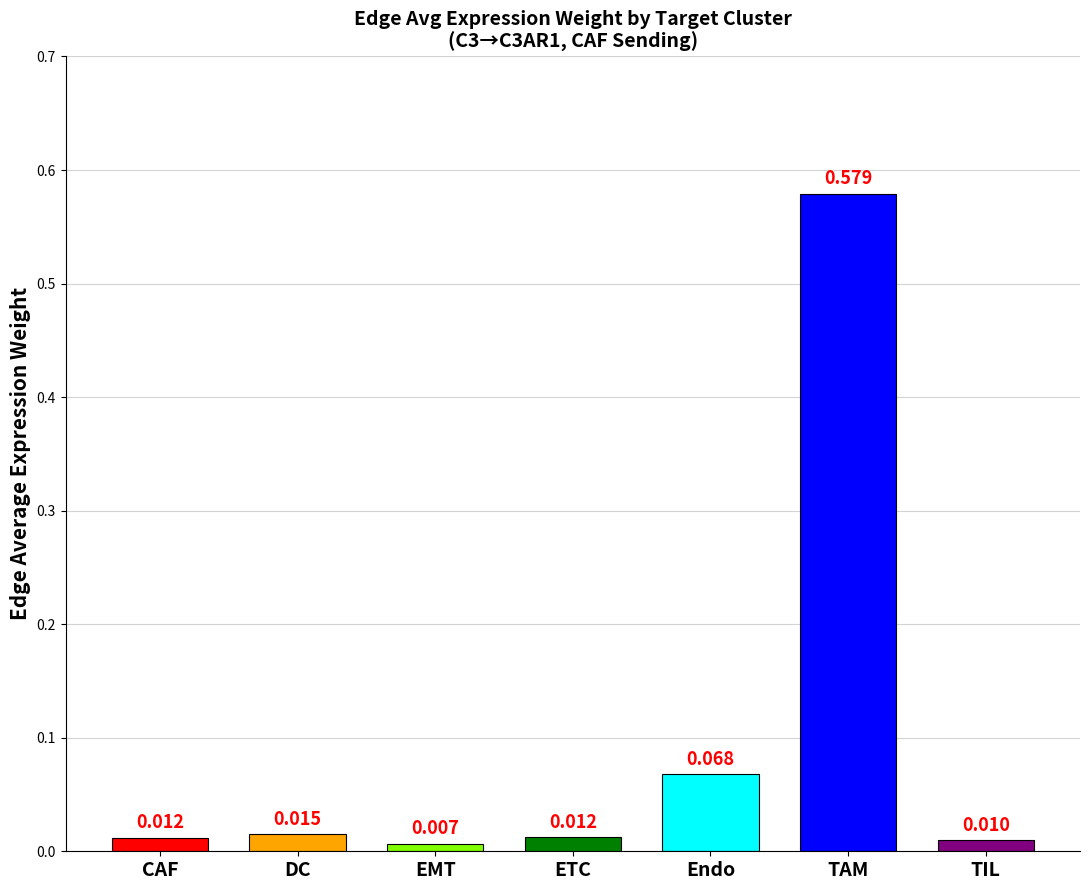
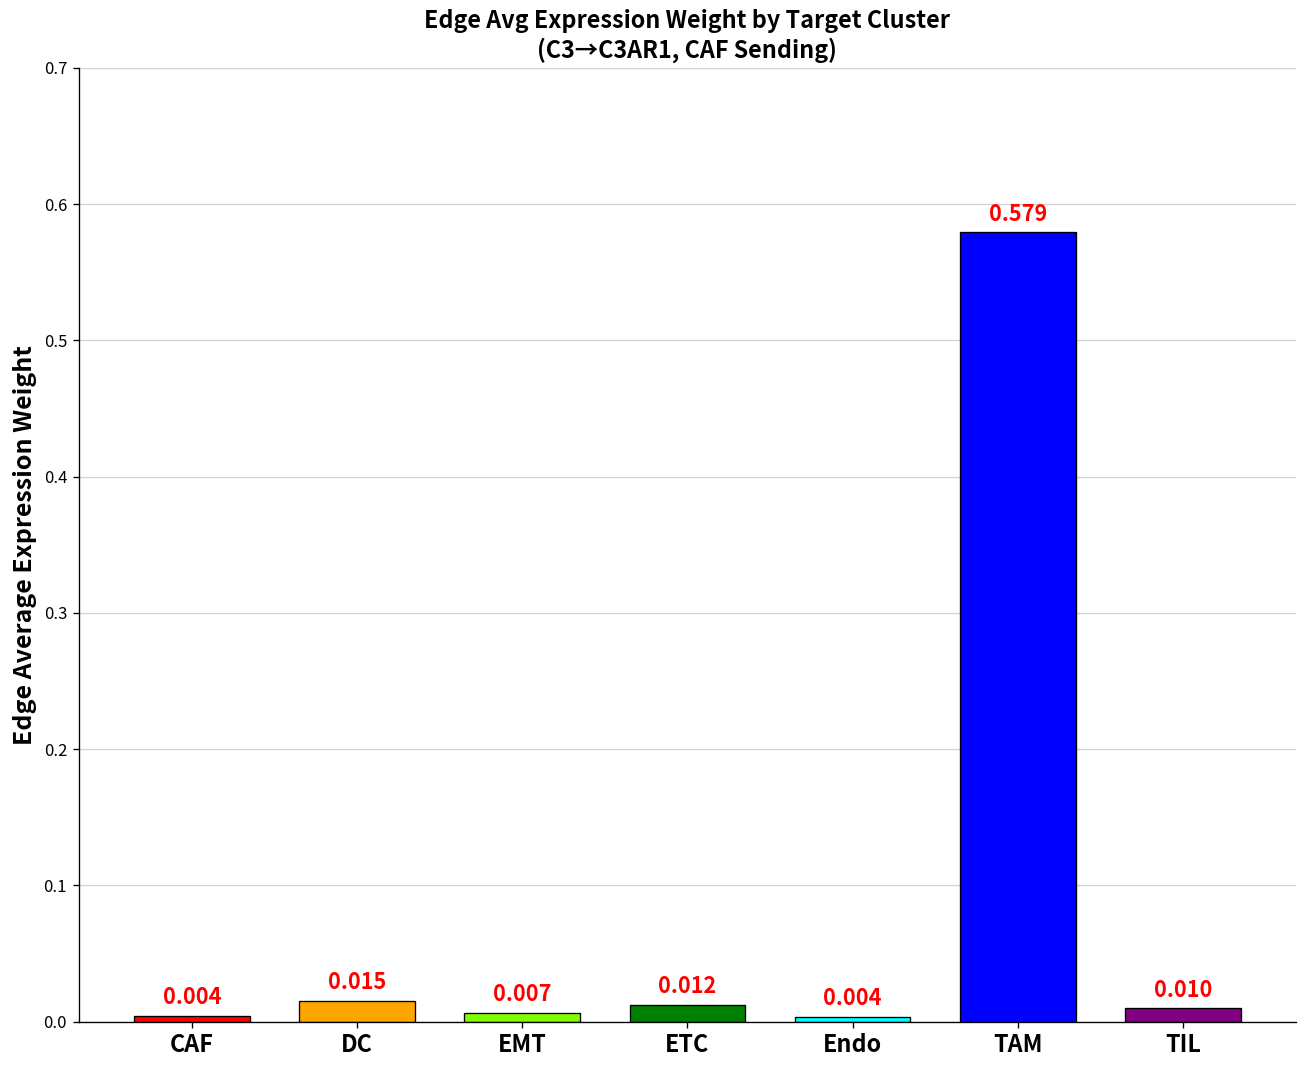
CAF: 0.012 -> 0.004
Endo: 0.068 -> 0.004
